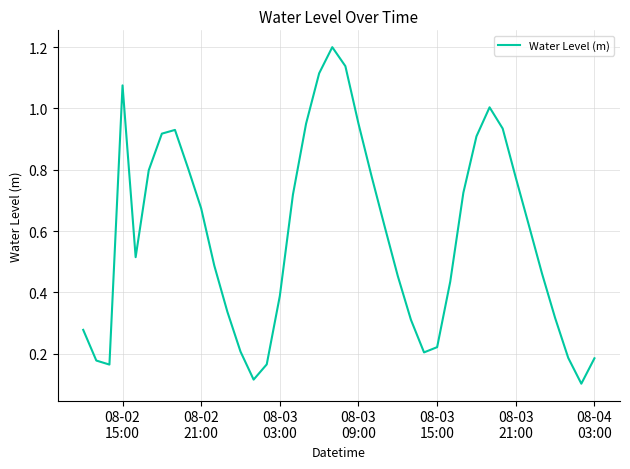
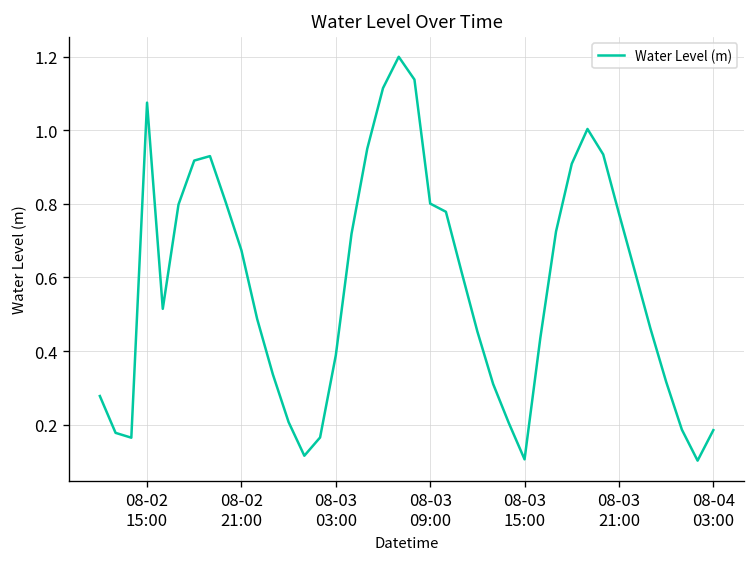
08-03 09:00: 0.95 -> 0.80
08-03 15:00: 0.22 -> 0.11
